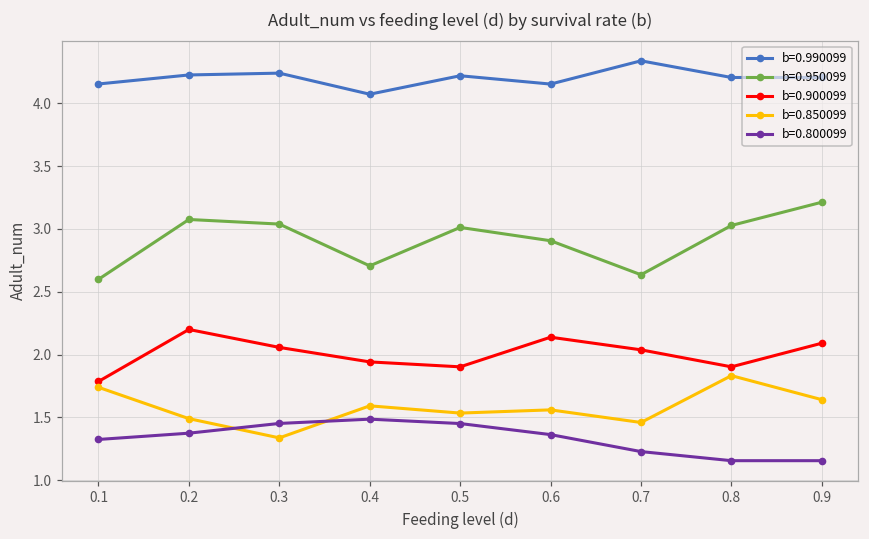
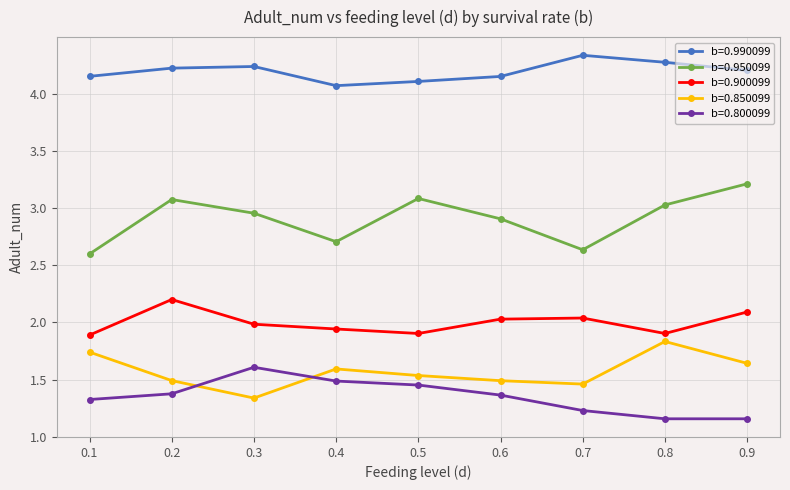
b=0.900099, 0.1: 1.79 -> 1.89
b=0.950099, 0.3: 3.04 -> 2.96
b=0.900099, 0.3: 2.06 -> 1.98
b=0.800099, 0.3: 1.45 -> 1.61
b=0.990099, 0.5: 4.22 -> 4.11
b=0.950099, 0.5: 3.01 -> 3.08
b=0.900099, 0.6: 2.14 -> 2.03
b=0.850099, 0.6: 1.56 -> 1.49
b=0.990099, 0.8: 4.20 -> 4.28
